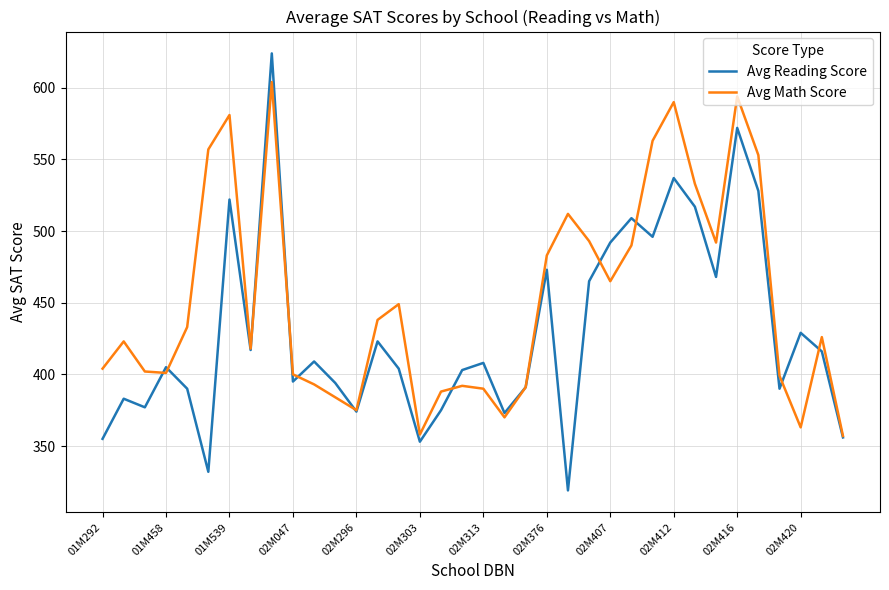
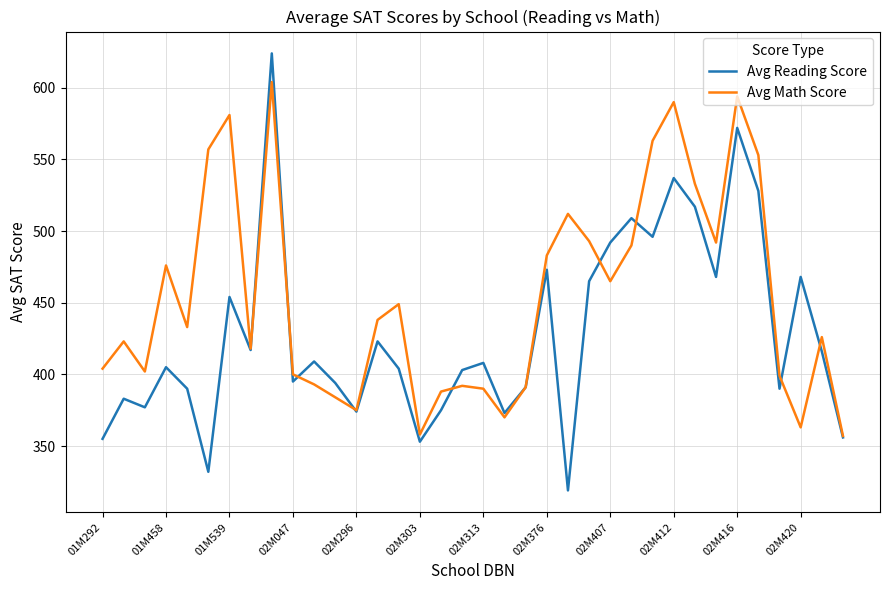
Avg Math Score, 01M458: 401 -> 476
Avg Reading Score, 01M539: 522 -> 454
Avg Reading Score, 02M420: 429 -> 468
